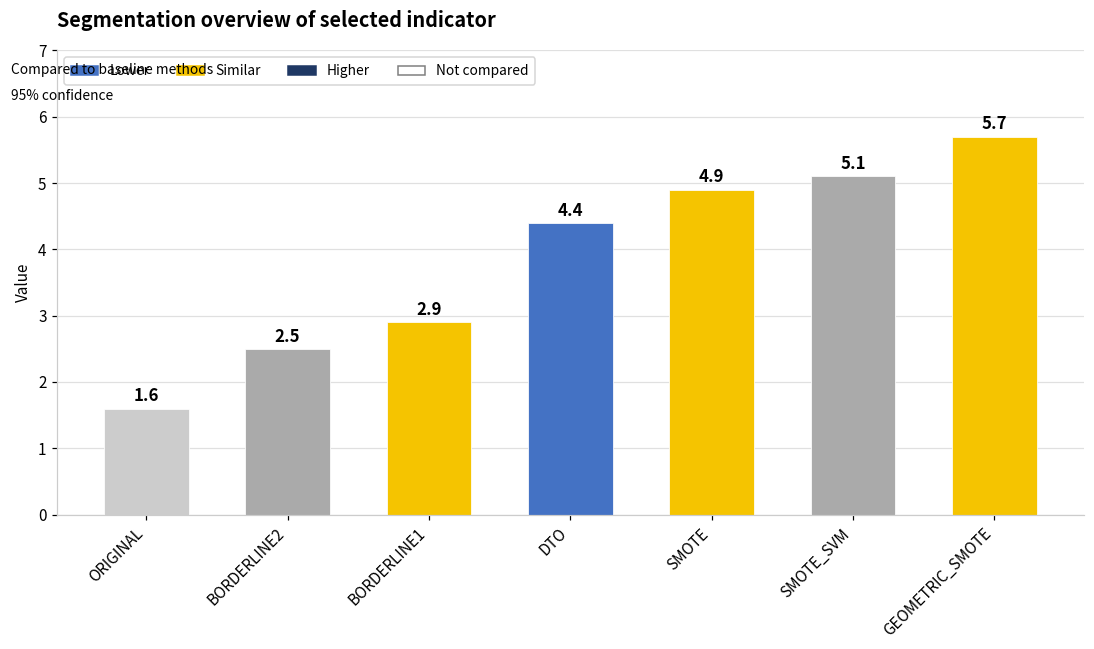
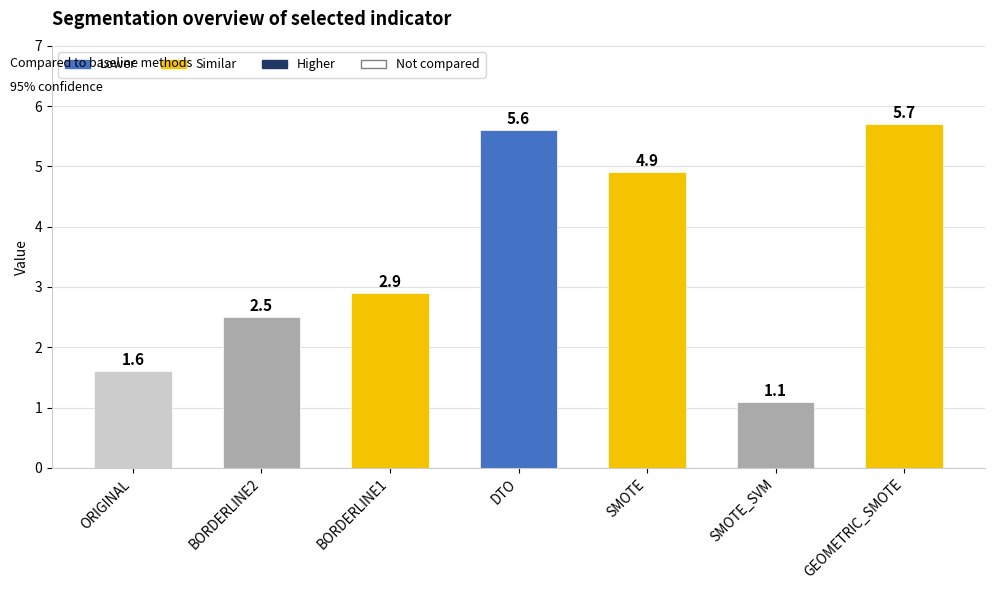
DTO: 4.4 -> 5.6
SMOTE_SVM: 5.1 -> 1.1
